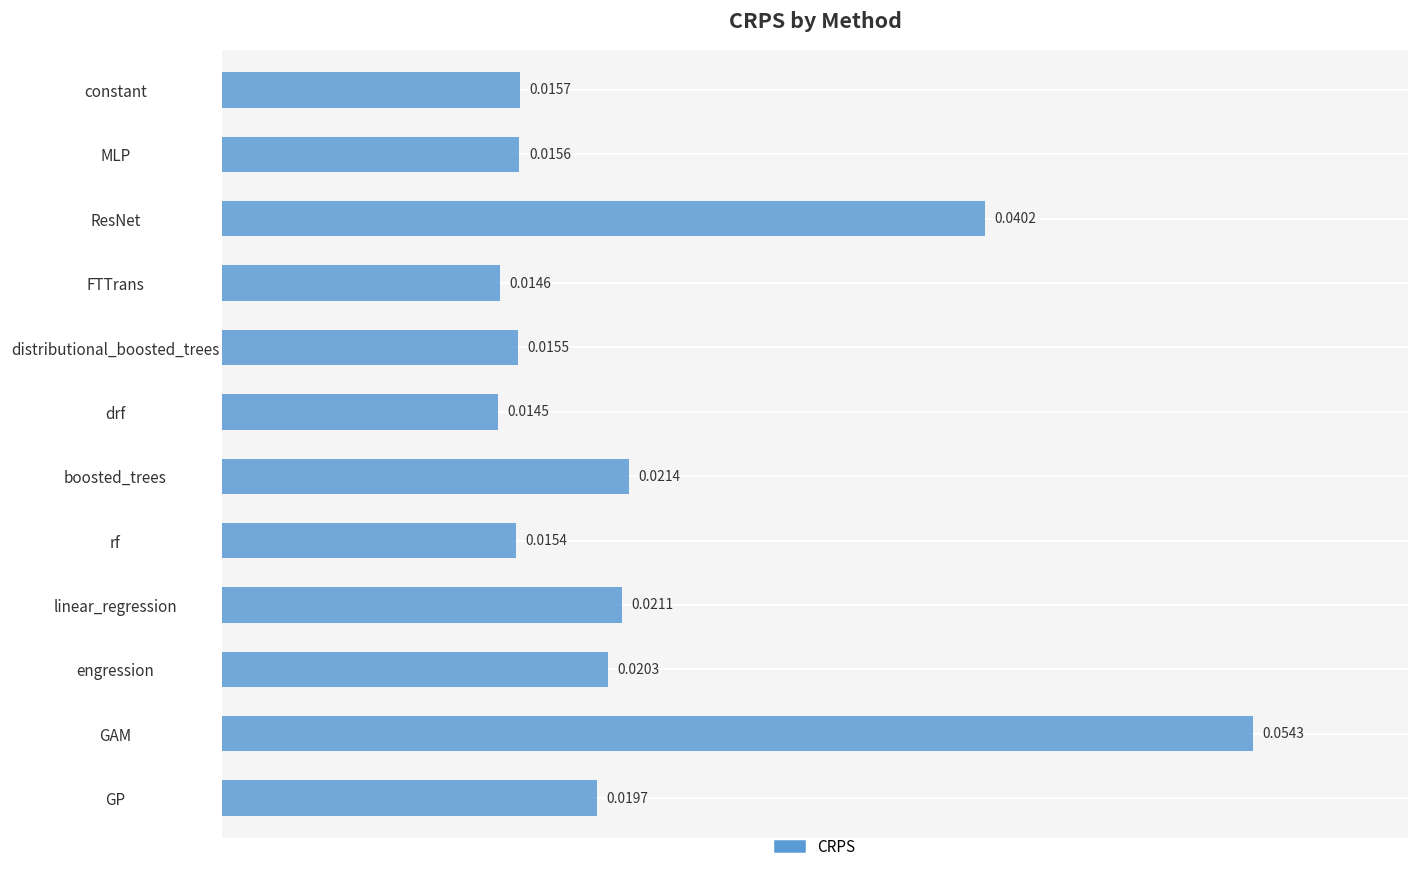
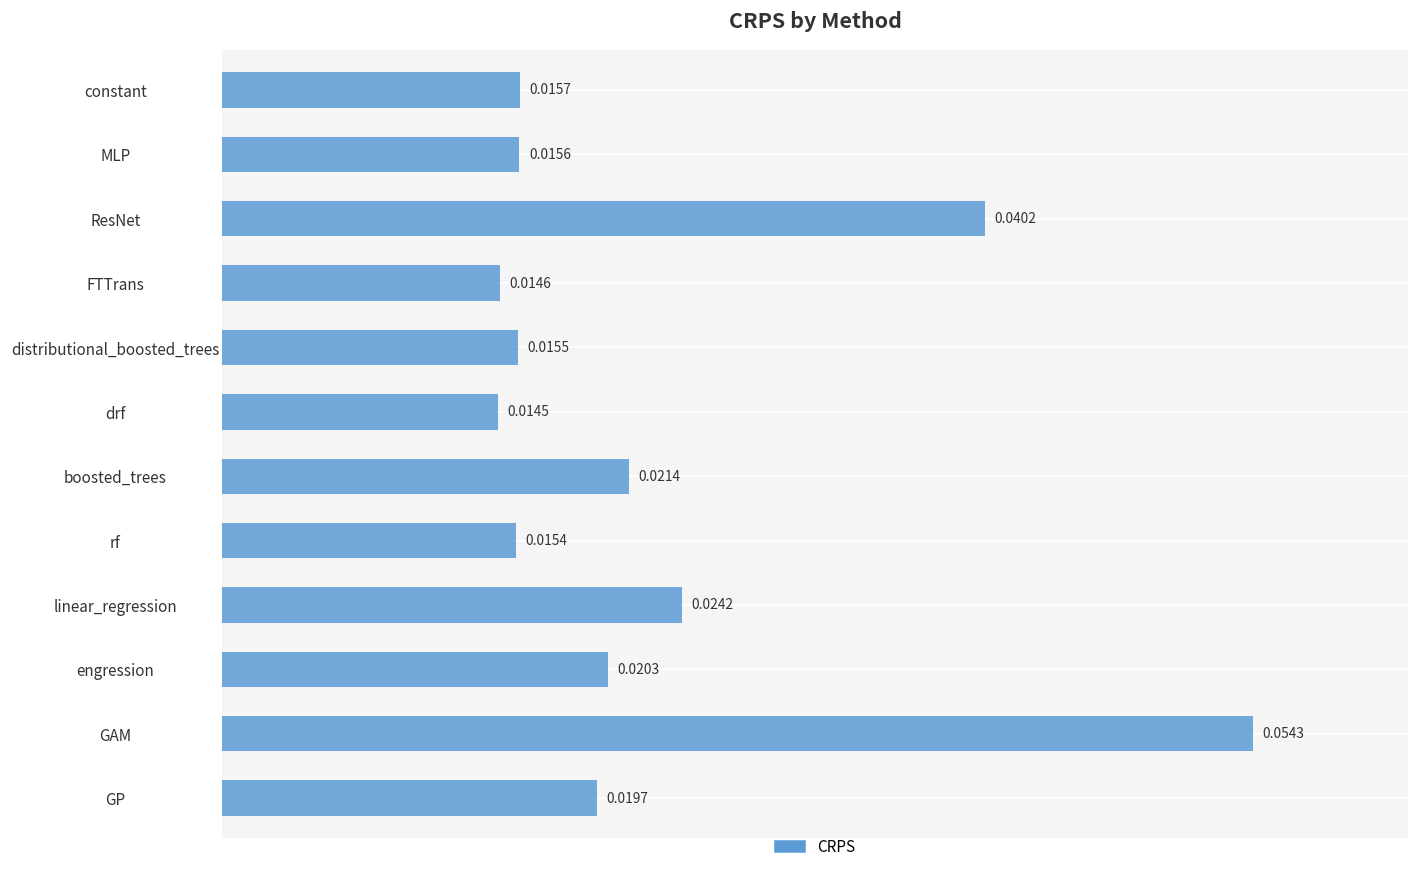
linear_regression: 0.0211 -> 0.0242
